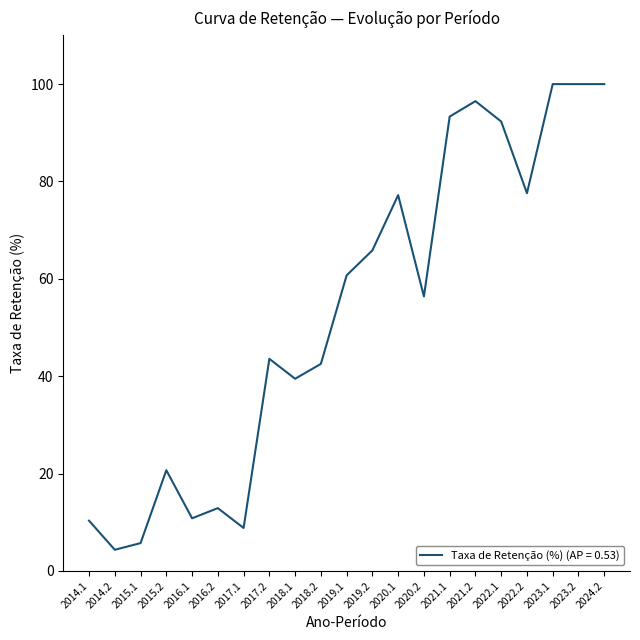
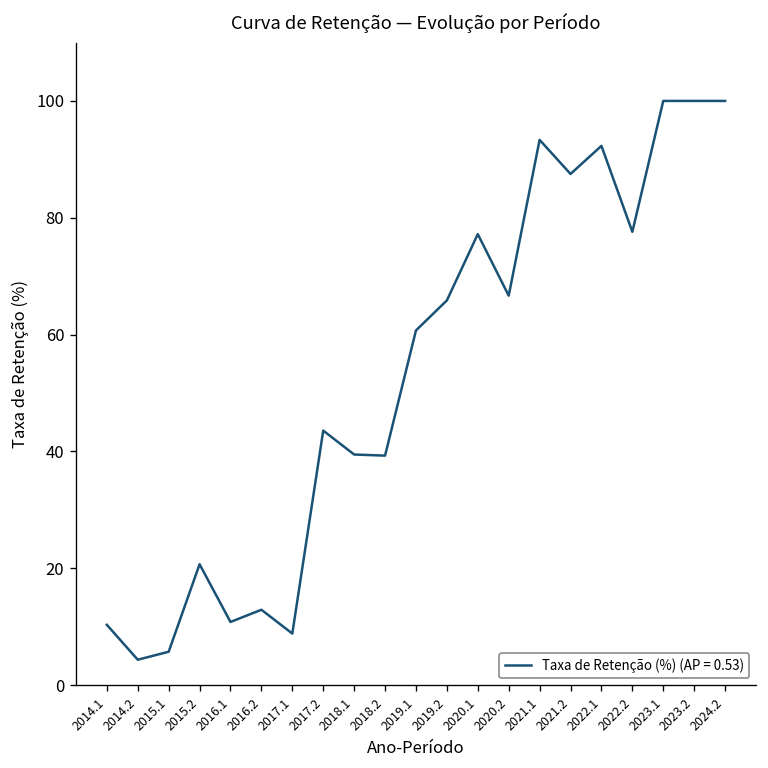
2018.2: 43 -> 39
2020.2: 56 -> 67
2021.2: 97 -> 88
